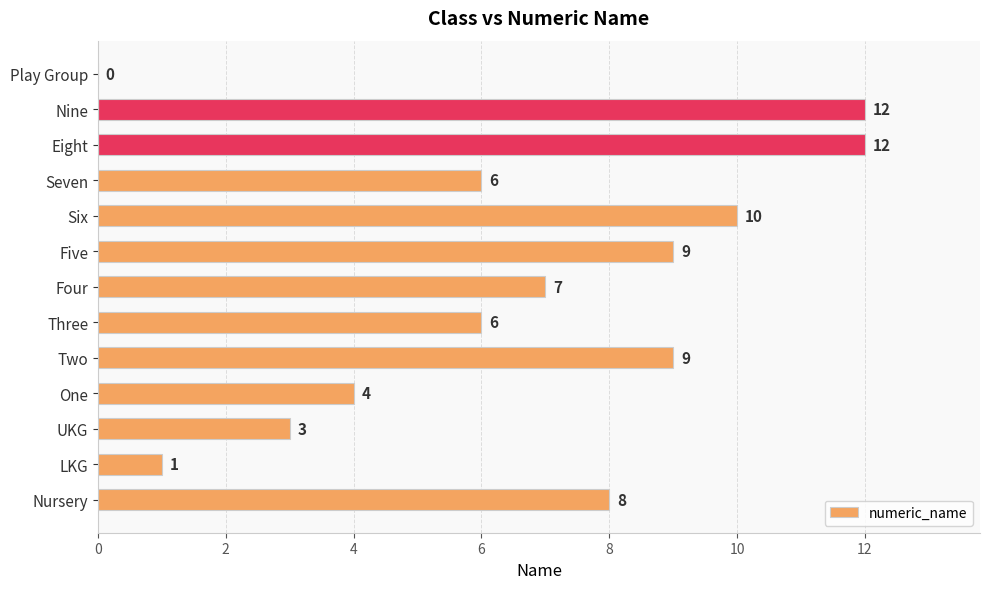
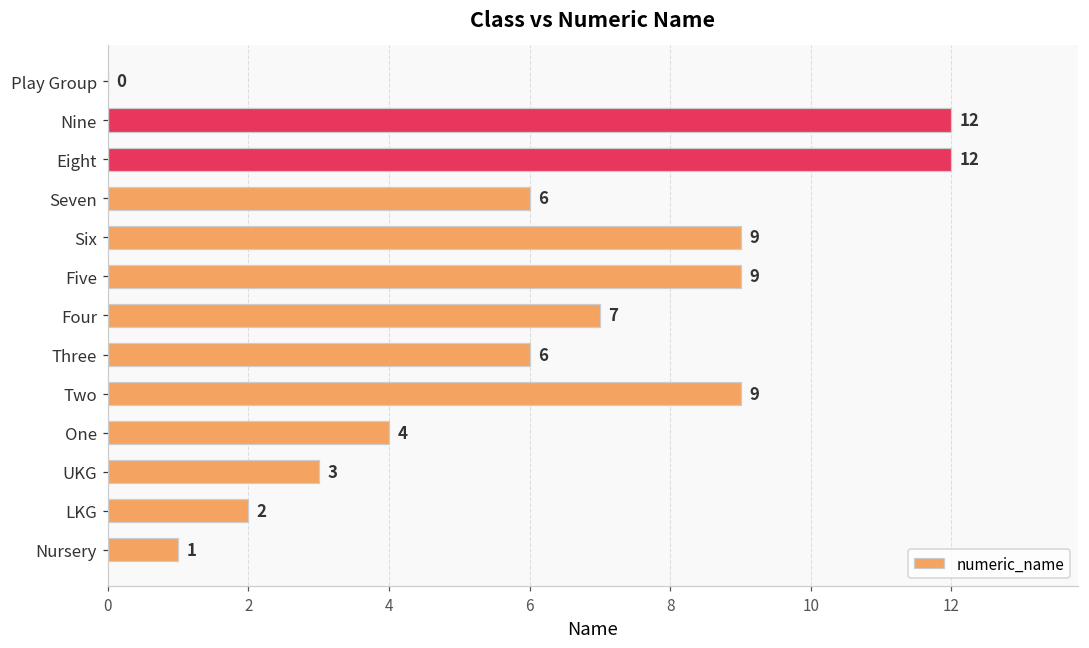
Six: 10 -> 9
LKG: 1 -> 2
Nursery: 8 -> 1
